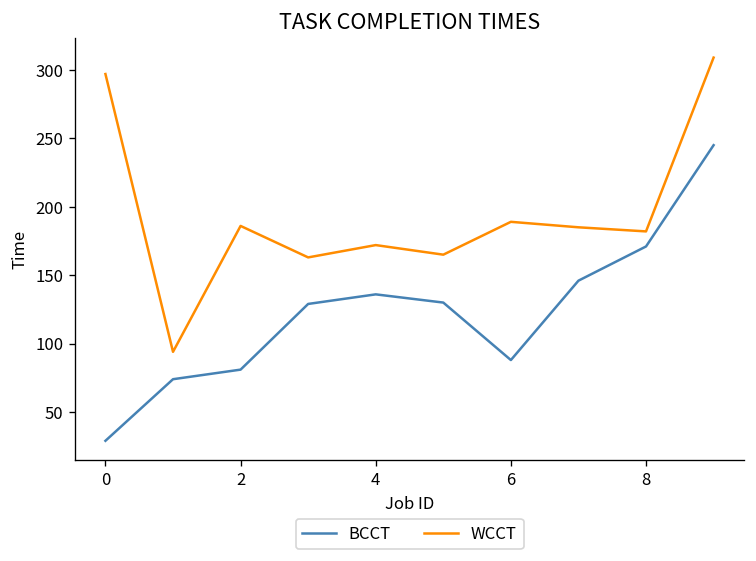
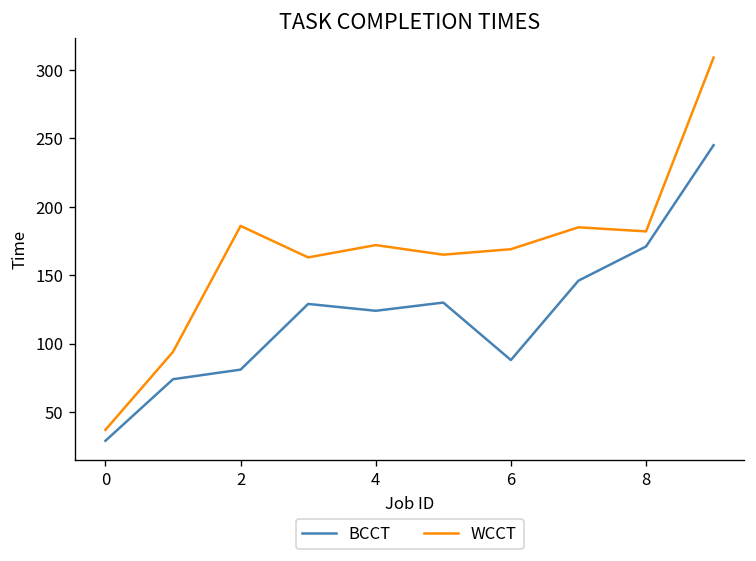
WCCT, 0: 297 -> 37
BCCT, 4: 136 -> 124
WCCT, 6: 189 -> 169
